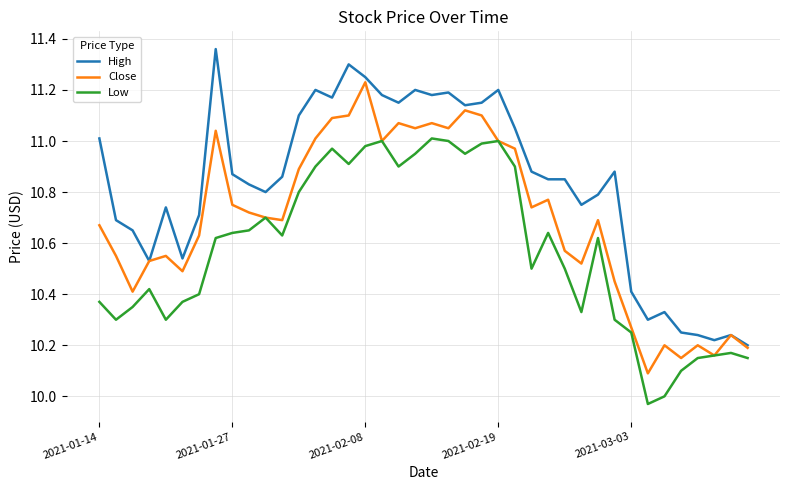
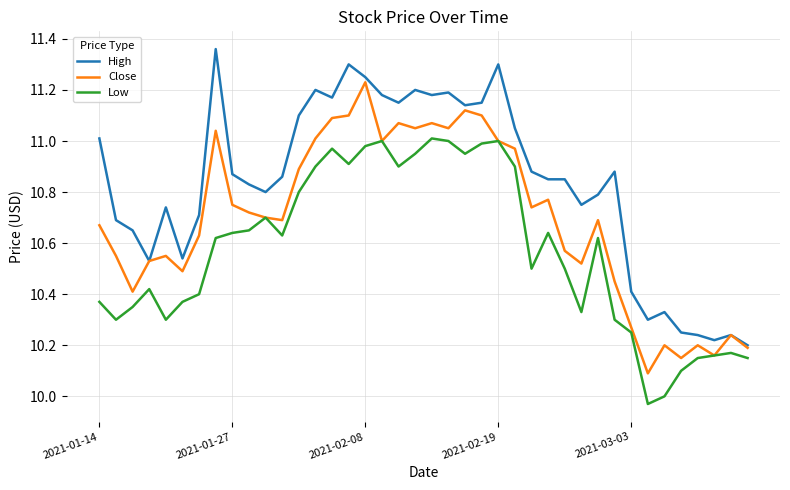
High, 2021-02-19: 11.2 -> 11.3
